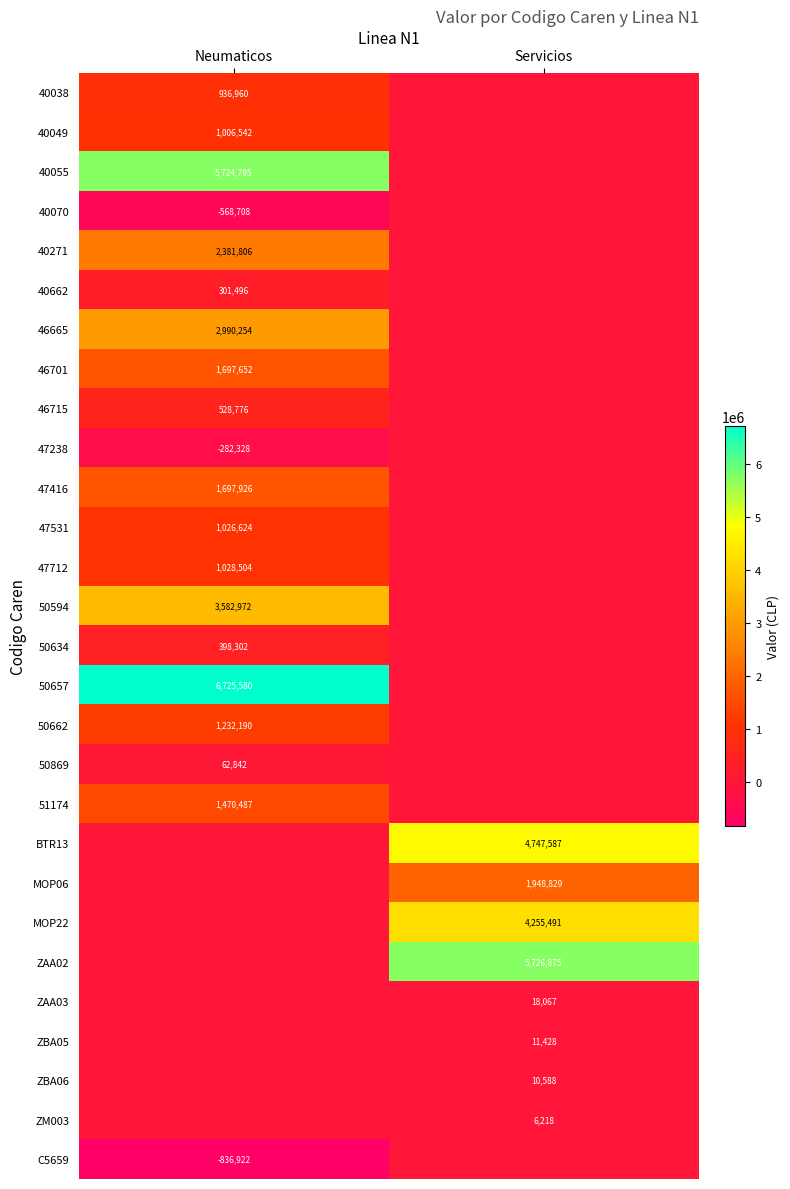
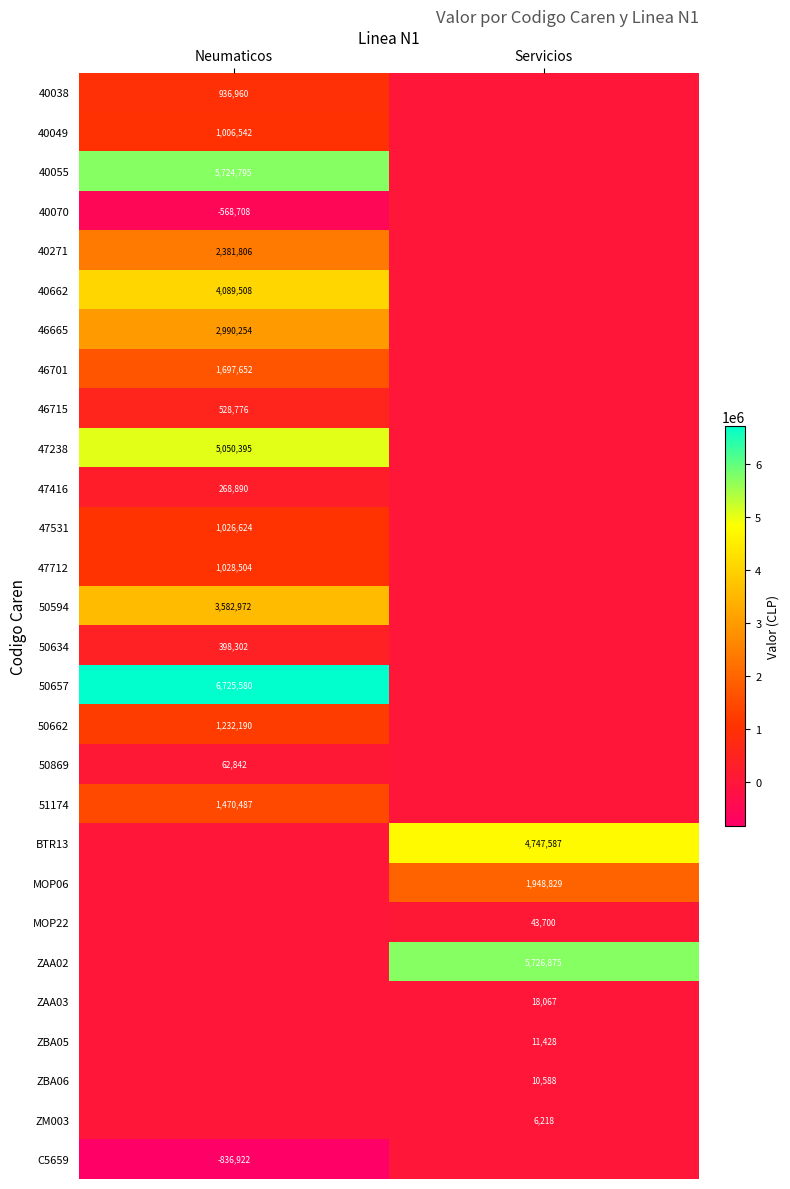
40662, Neumaticos: 301,496 -> 4,089,508
47238, Neumaticos: -282,328 -> 5,050,395
47416, Neumaticos: 1,697,926 -> 268,890
MOP22, Servicios: 4,255,491 -> 43,700
